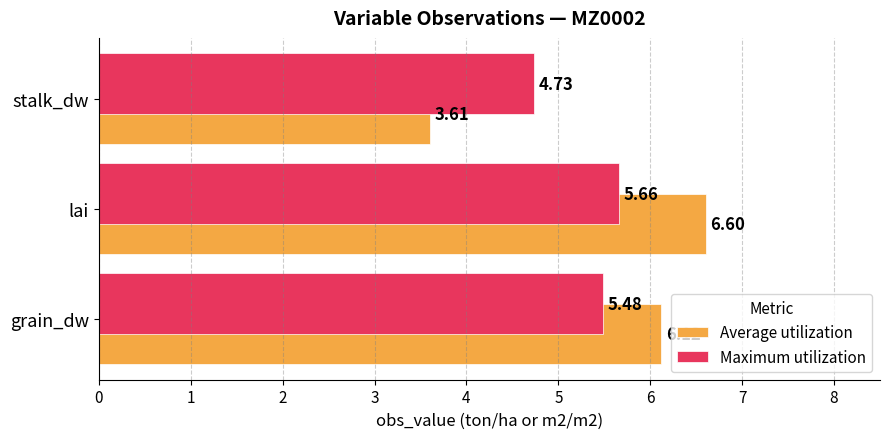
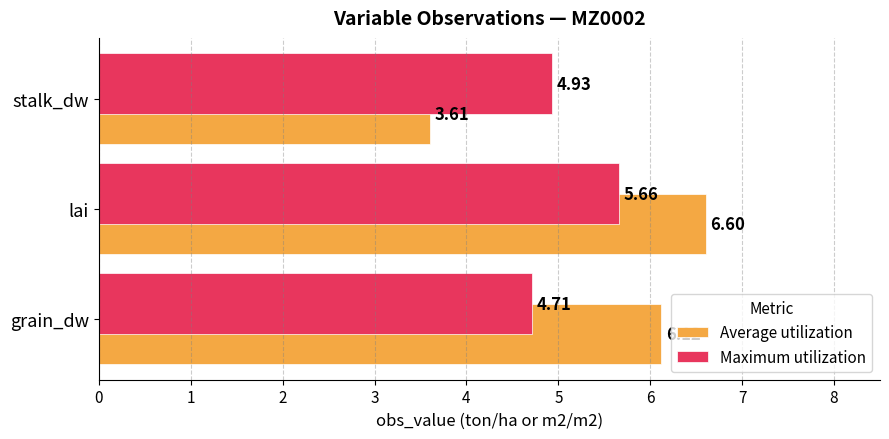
Maximum utilization, stalk_dw: 4.73 -> 4.93
Maximum utilization, grain_dw: 5.48 -> 4.71
